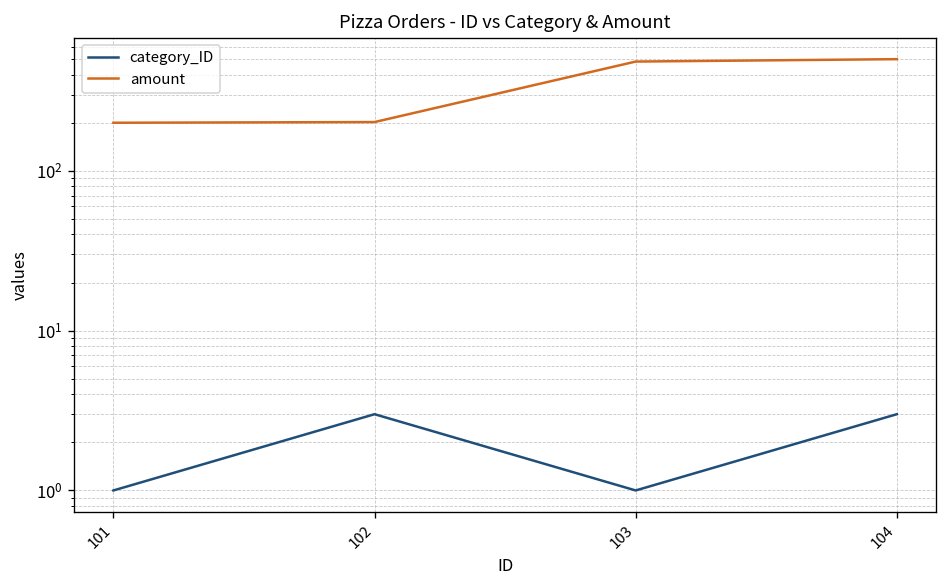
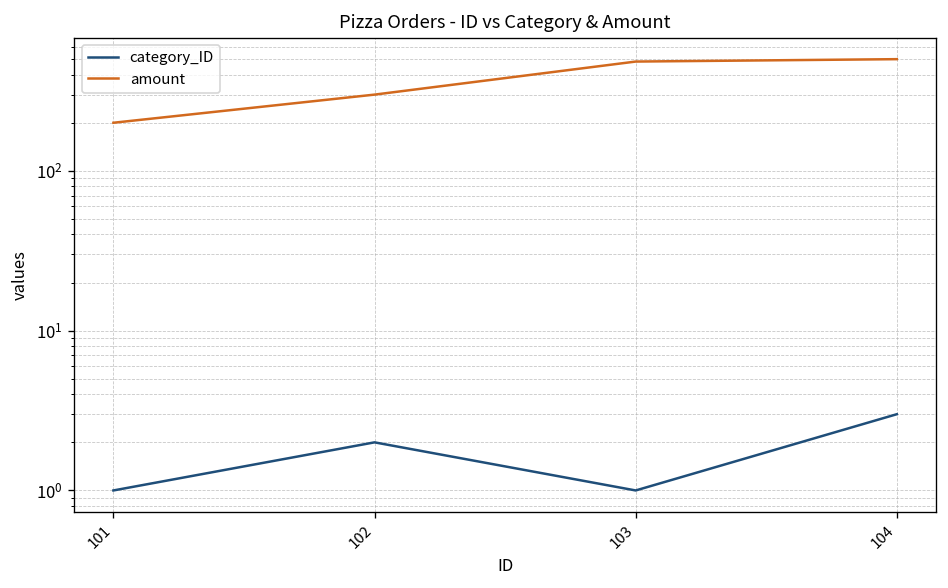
category_ID, 102: 3 -> 2
amount, 102: 200 -> 300
